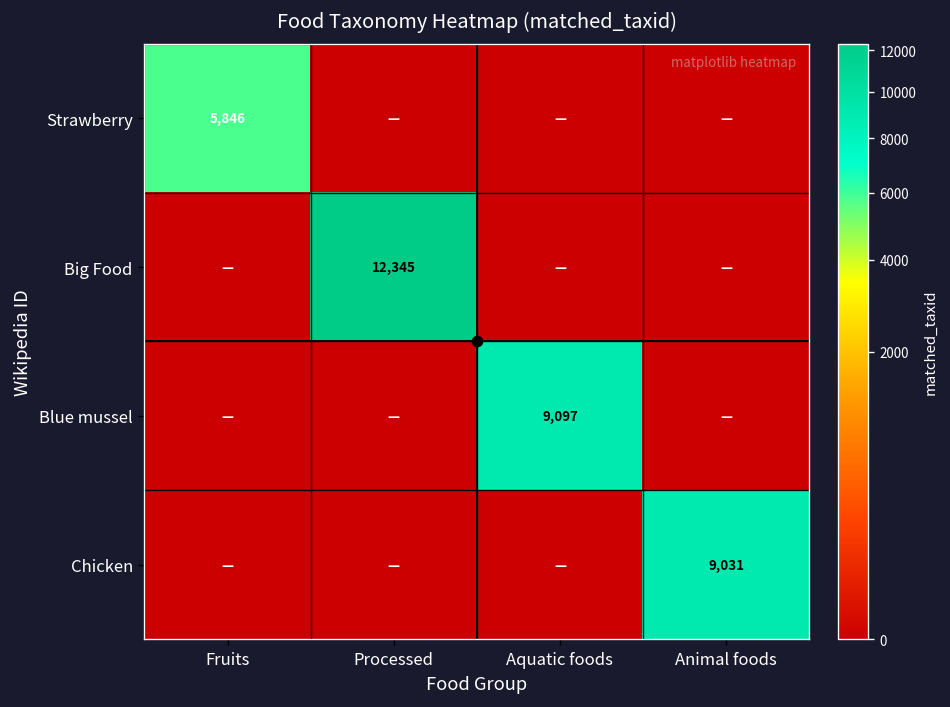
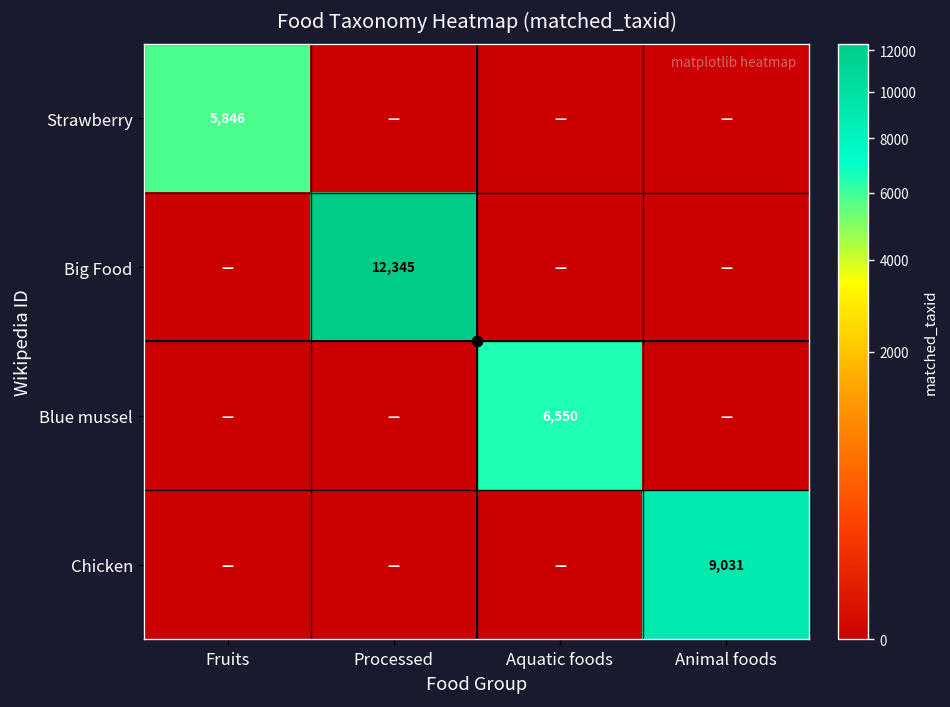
Blue mussel, Aquatic foods: 9,097 -> 6,550
